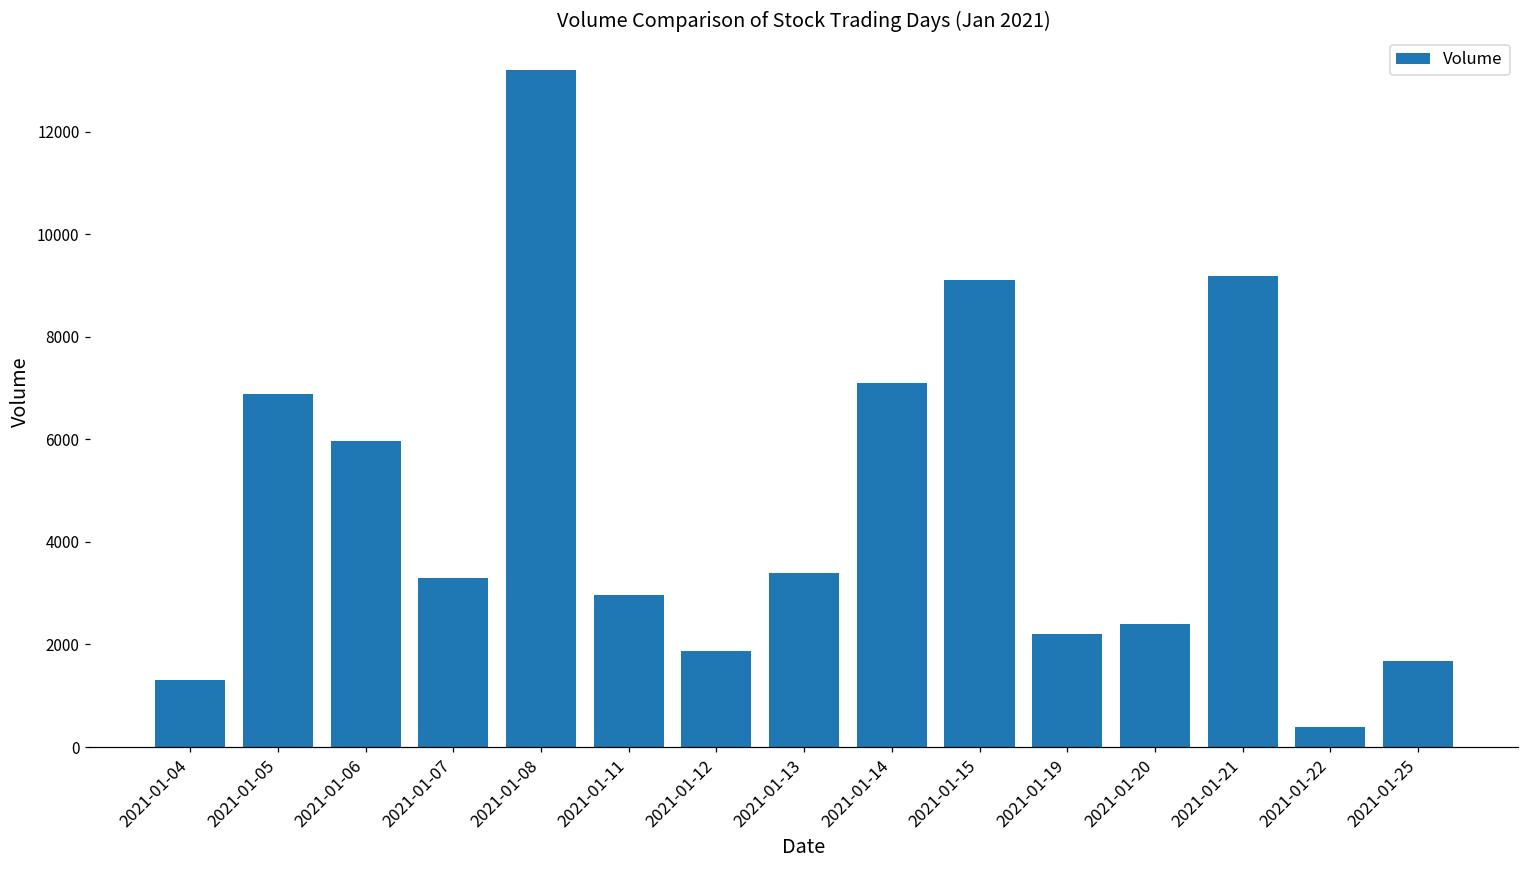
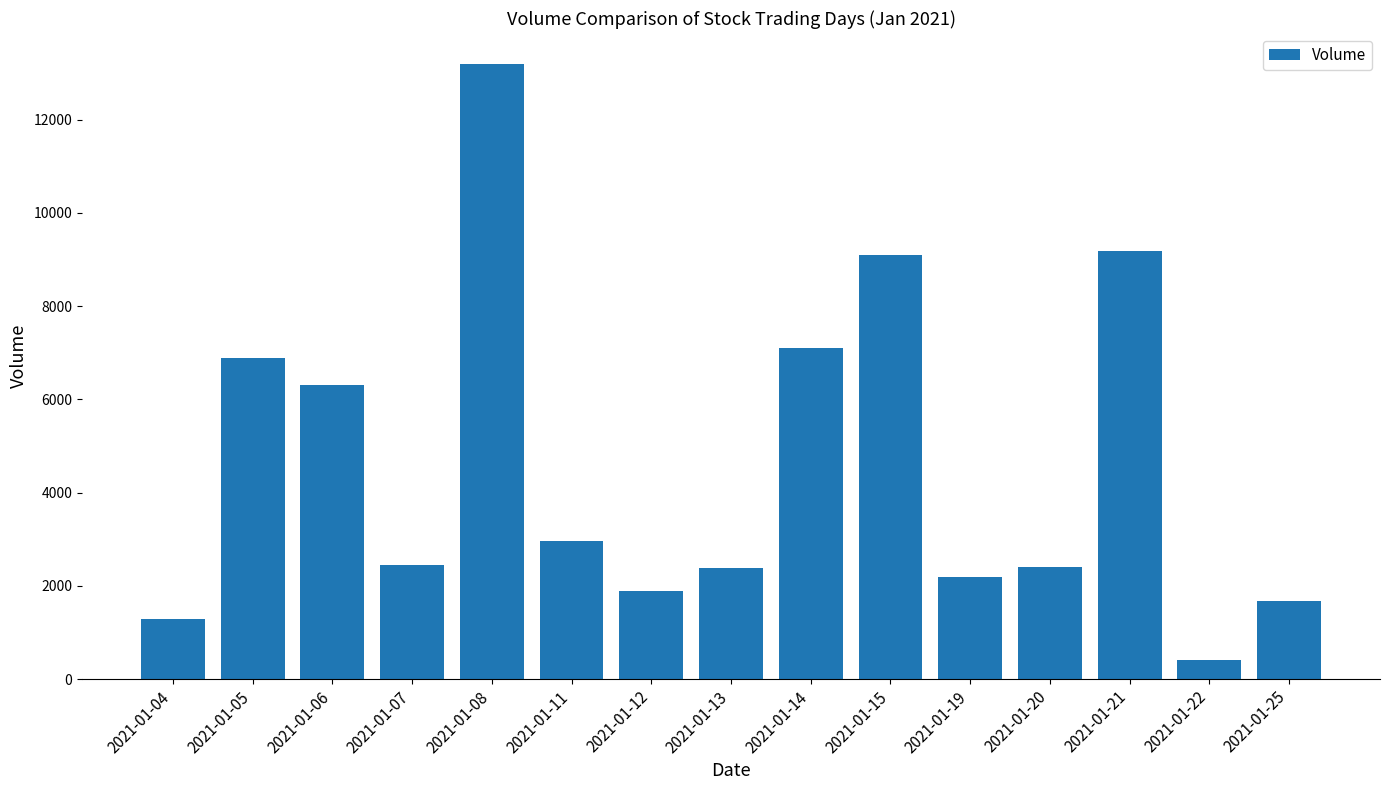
2021-01-06: 6000 -> 6300
2021-01-07: 3300 -> 2500
2021-01-13: 3400 -> 2400
